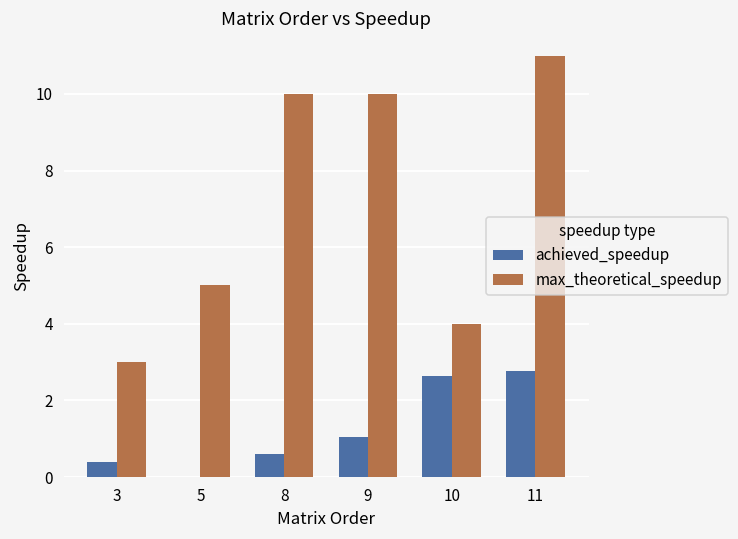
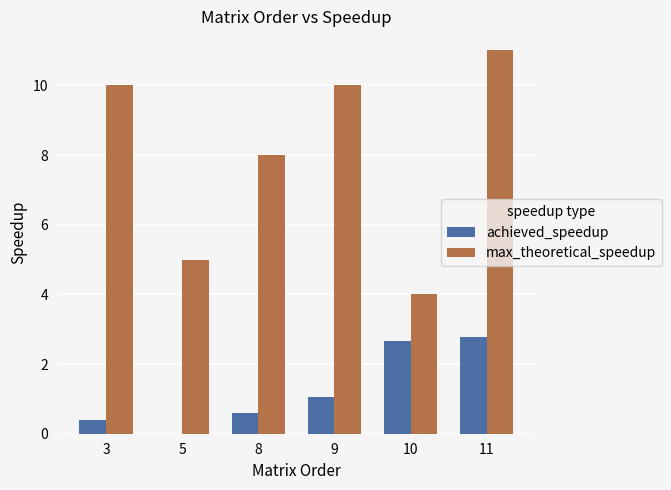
max_theoretical_speedup, 3: 3 -> 10
max_theoretical_speedup, 8: 10 -> 8
